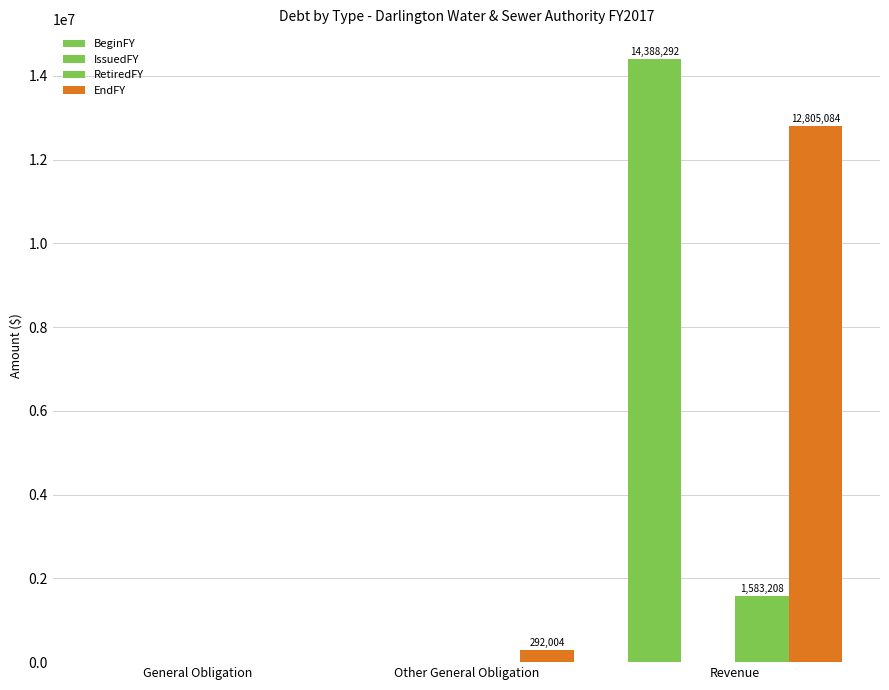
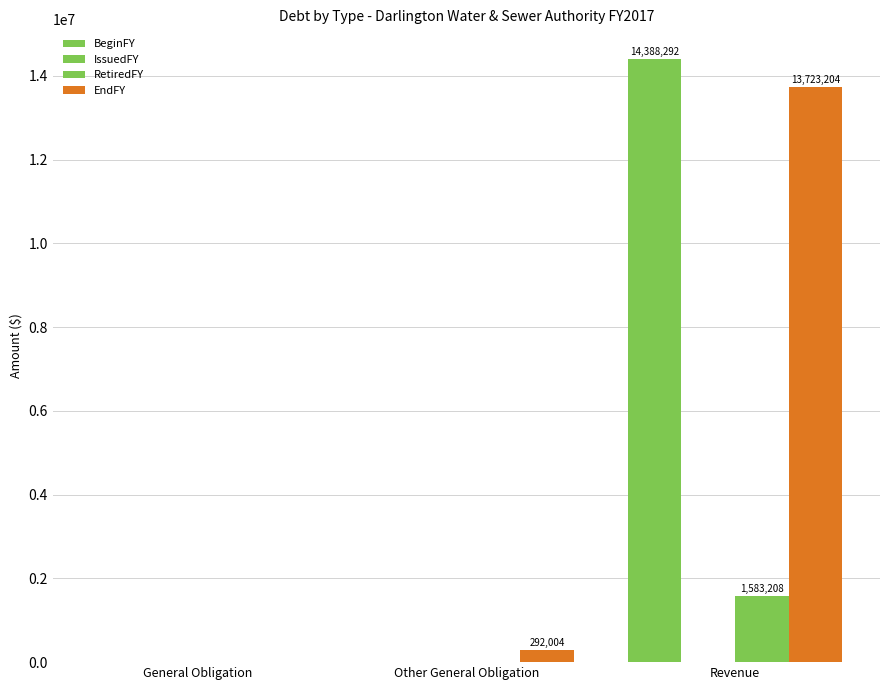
EndFY, Revenue: 12,805,084 -> 13,723,204
